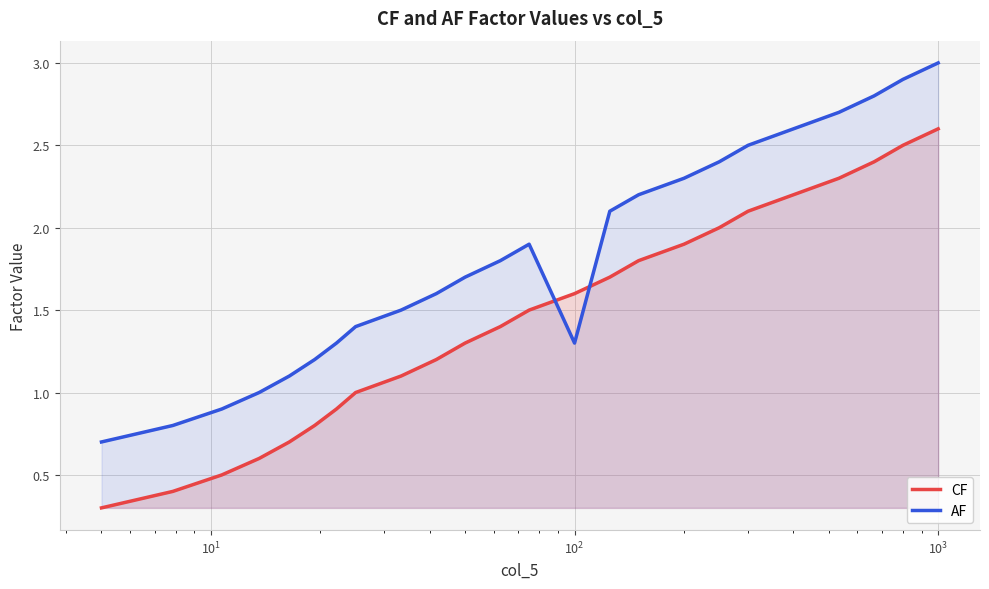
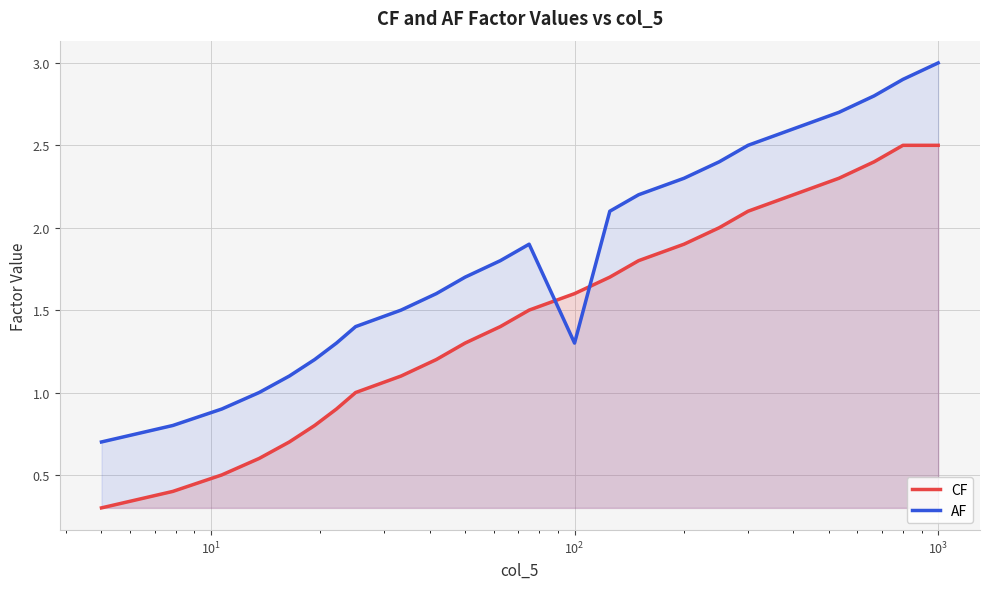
CF, 10^3: 2.6 -> 2.5
